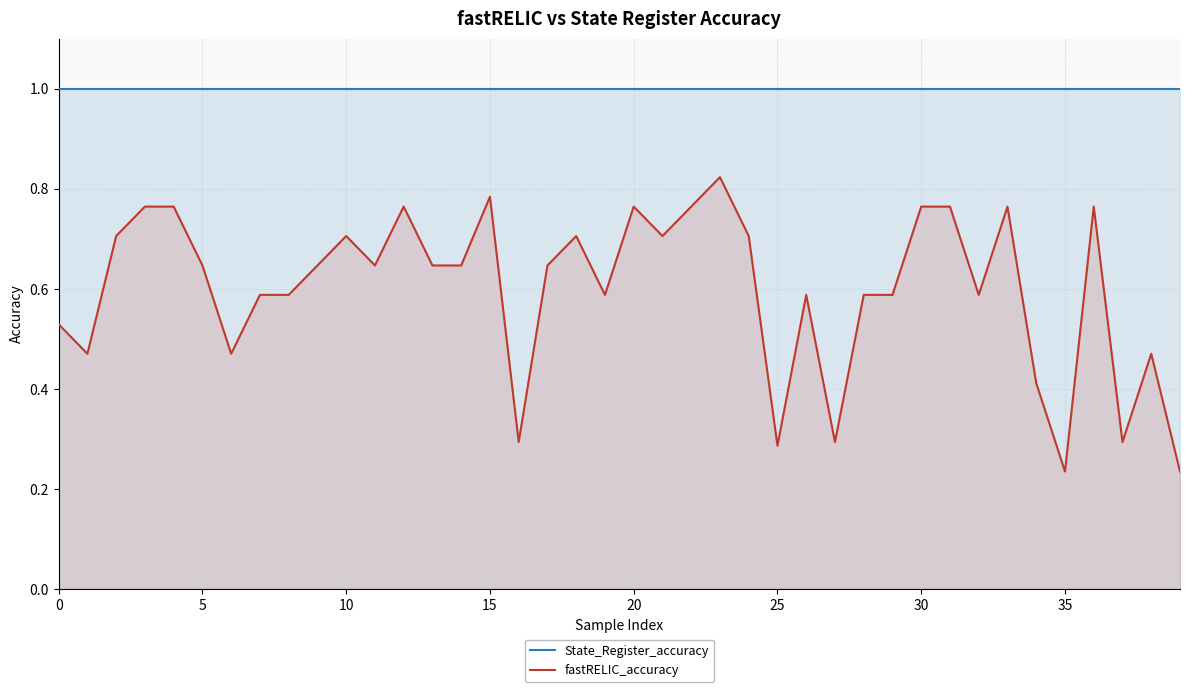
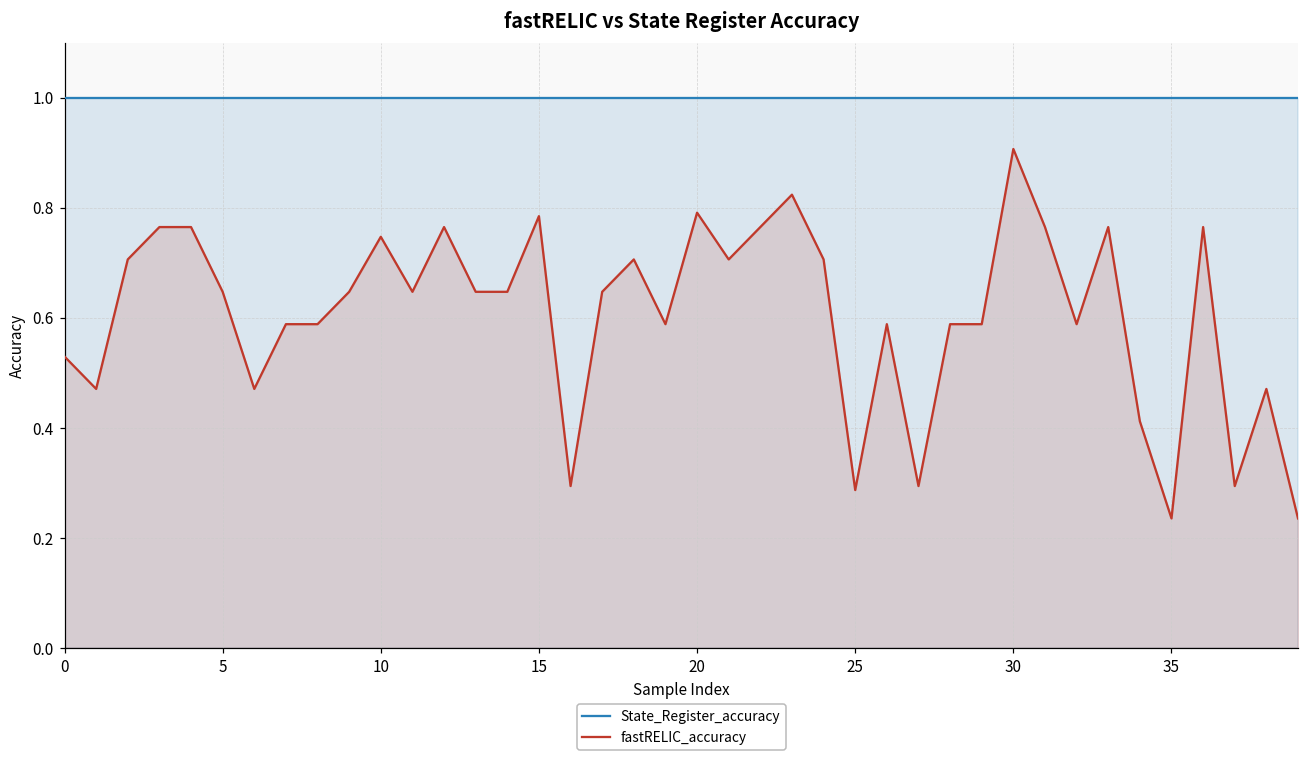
fastRELIC_accuracy, 10: 0.71 -> 0.75
fastRELIC_accuracy, 20: 0.76 -> 0.79
fastRELIC_accuracy, 30: 0.76 -> 0.91
